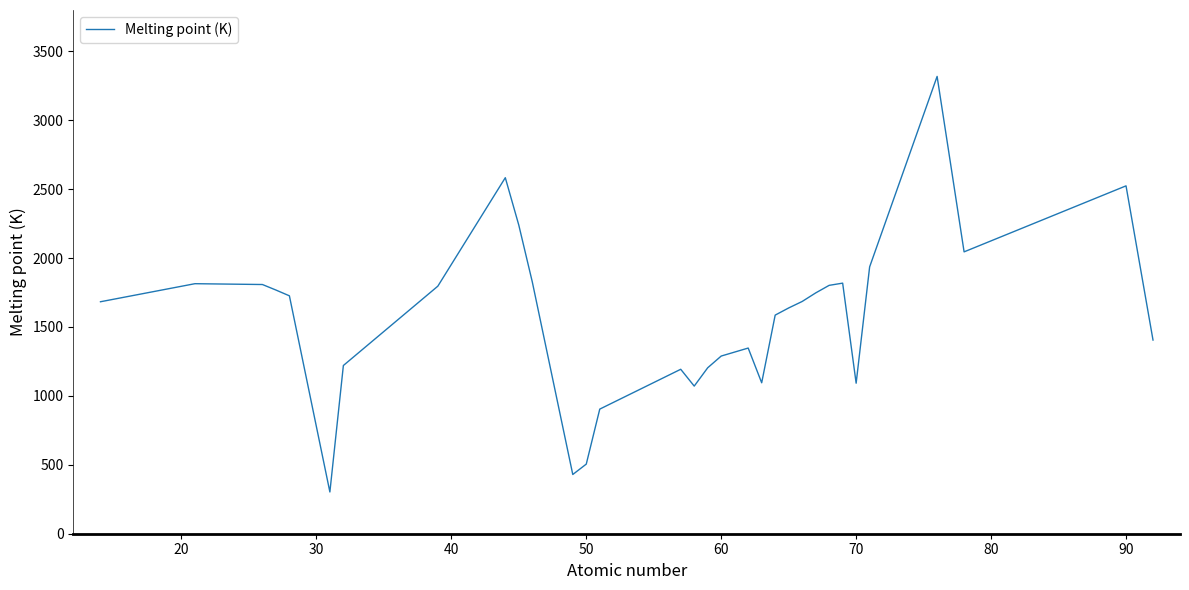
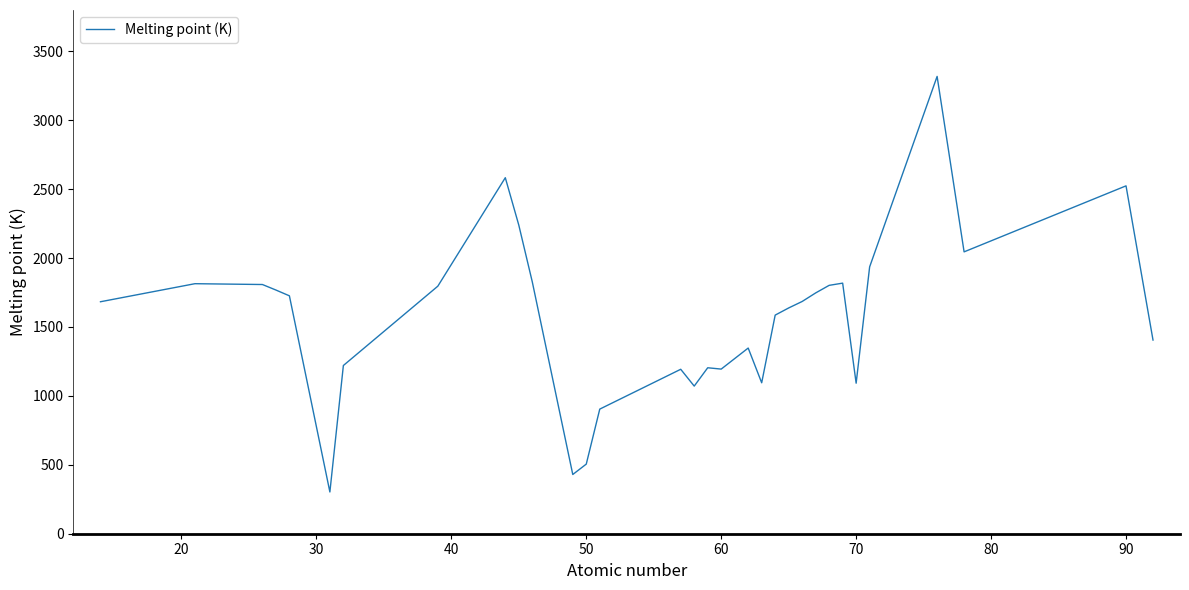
60: 1290 -> 1190
